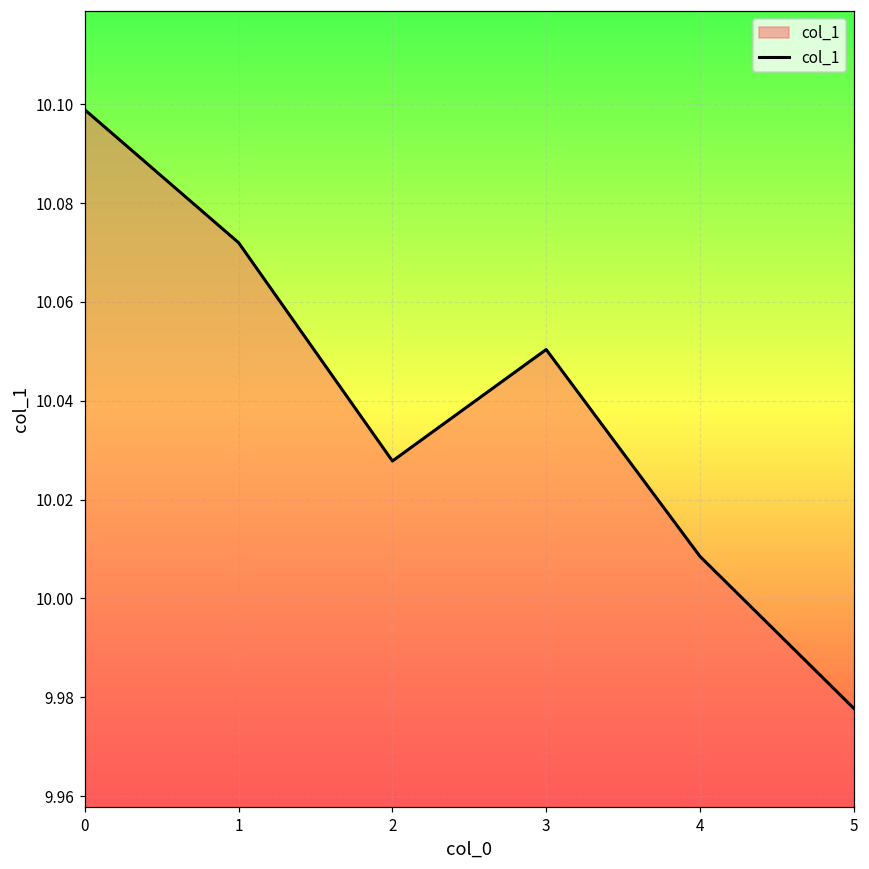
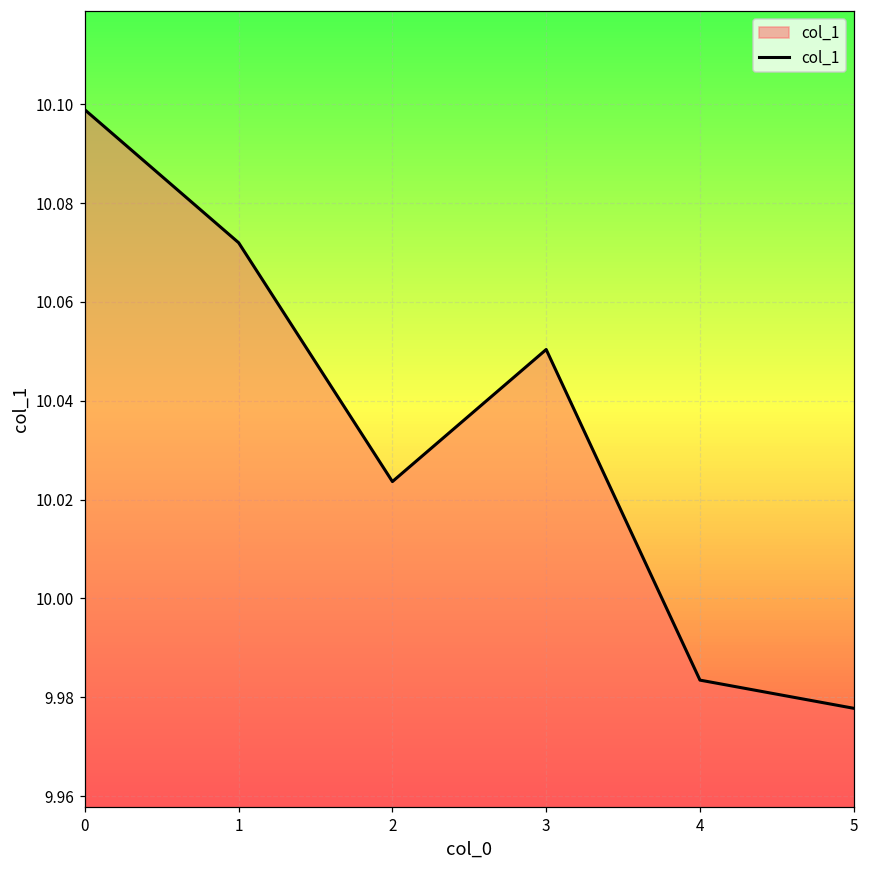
2: 10.028 -> 10.024
4: 10.009 -> 9.983
